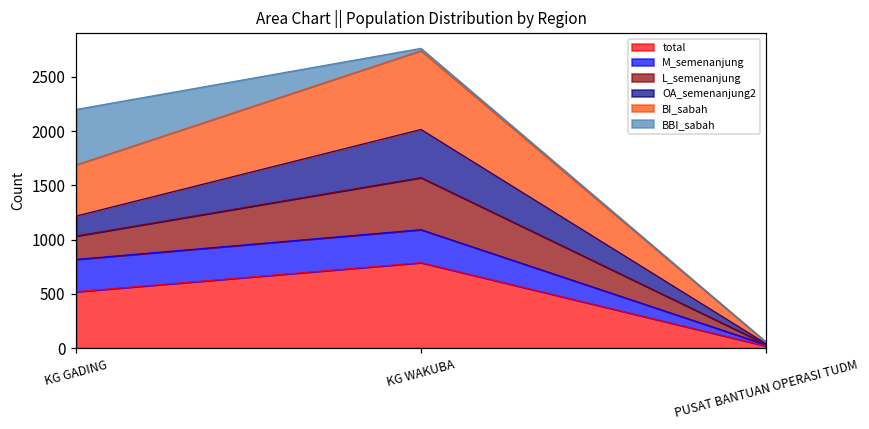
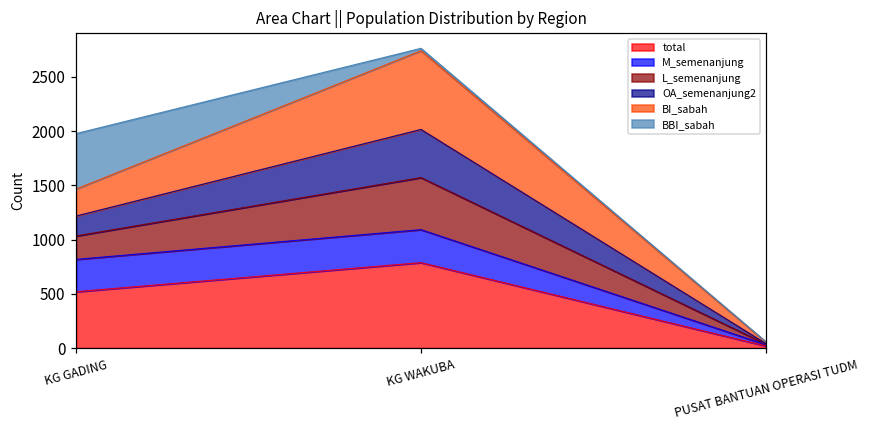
BI_sabah, KG GADING: 500 -> 200
